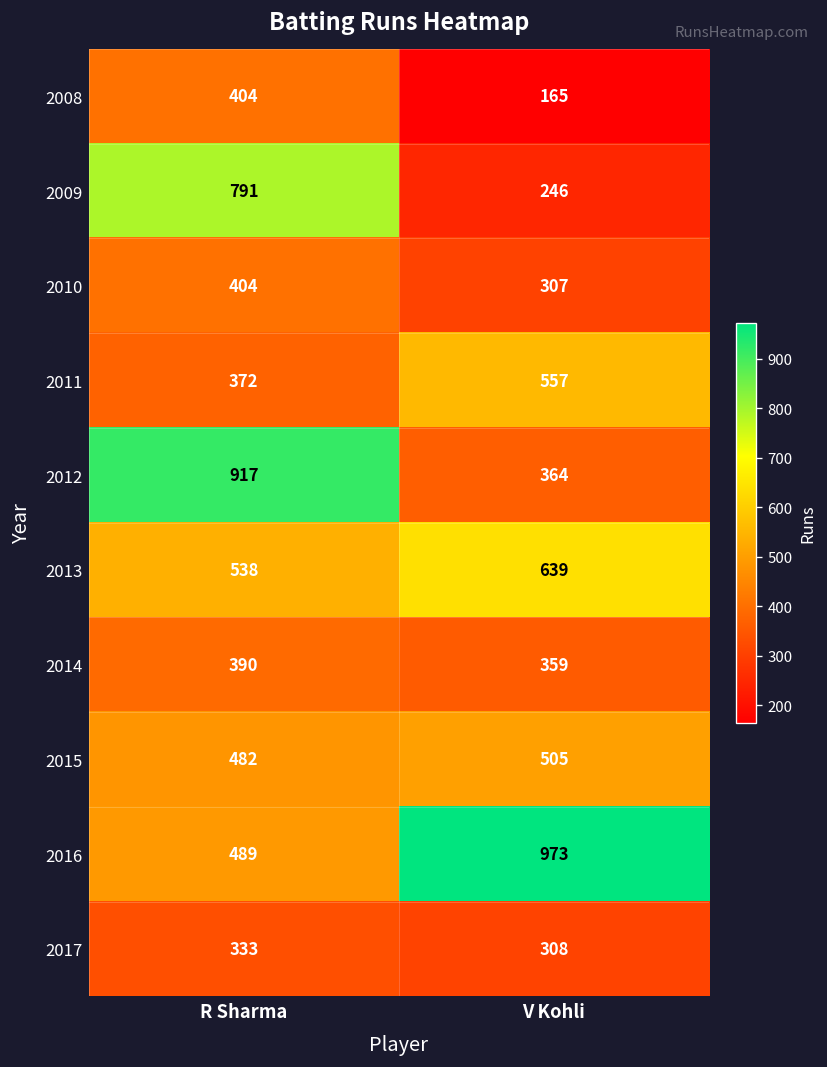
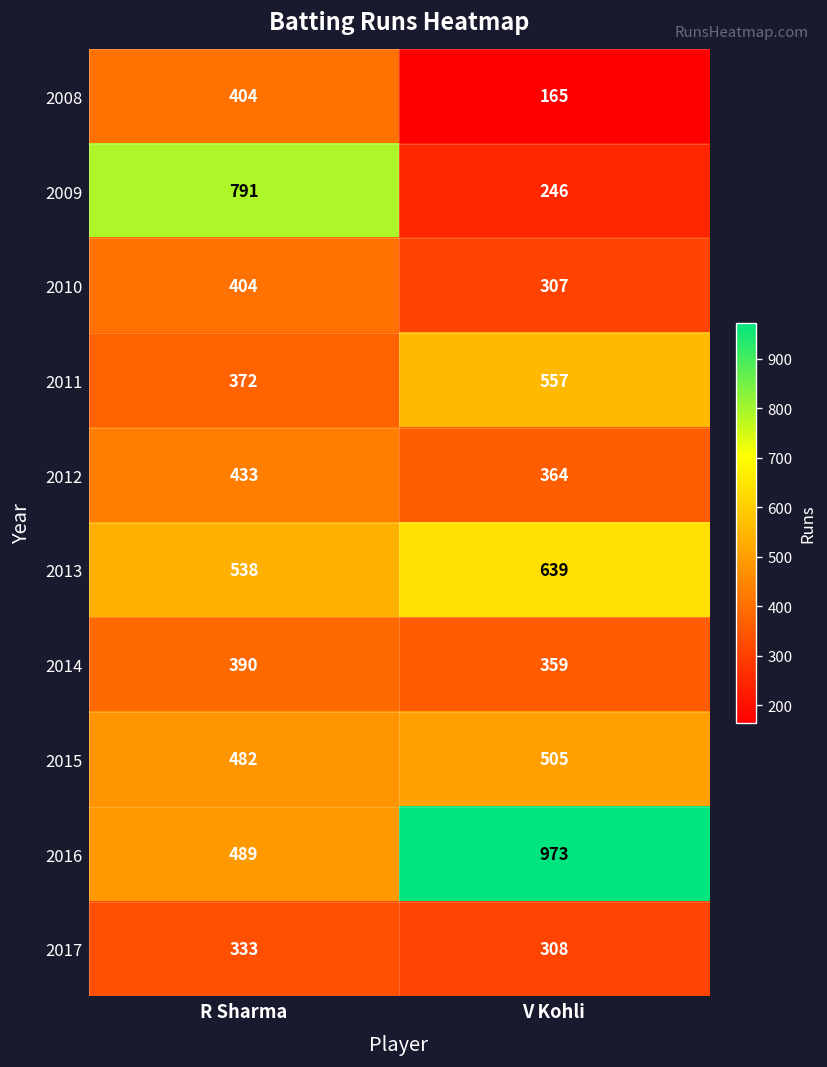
2012, R Sharma: 917 -> 433
